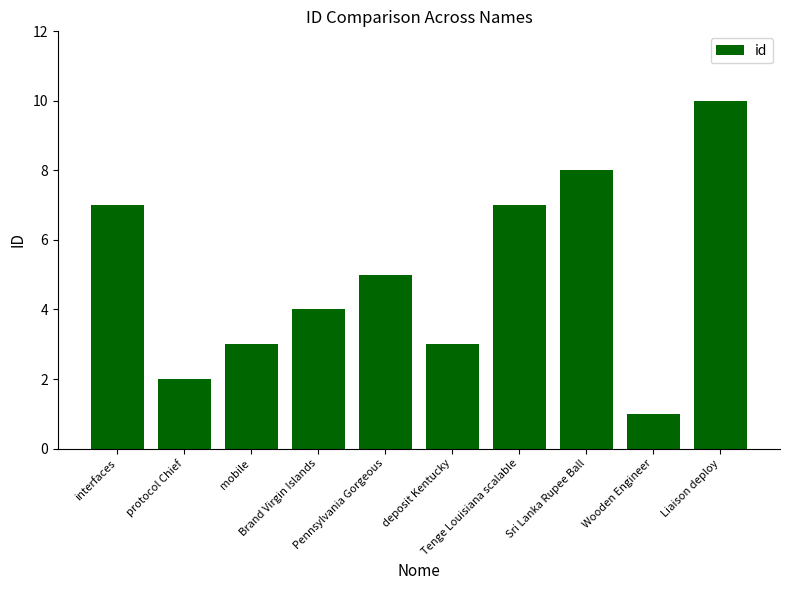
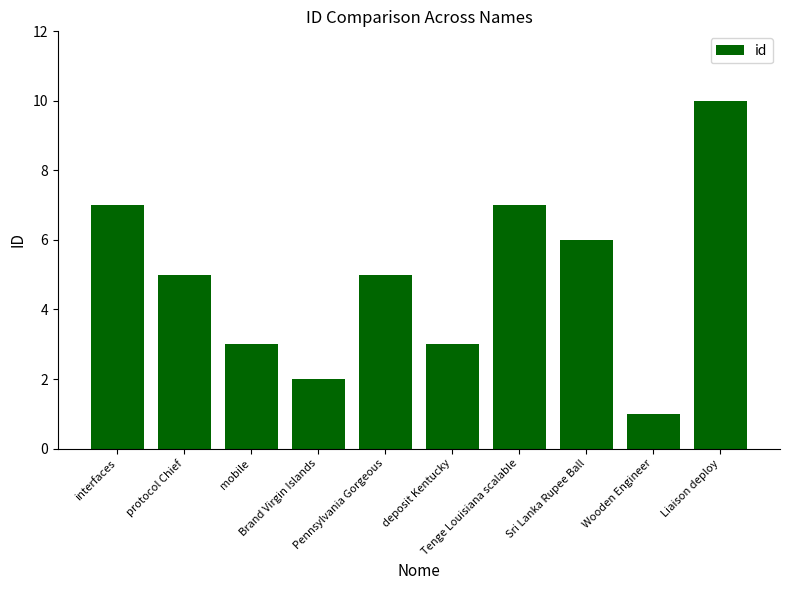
protocol Chief: 2 -> 5
Brand Virgin Islands: 4 -> 2
Sri Lanka Rupee Ball: 8 -> 6
